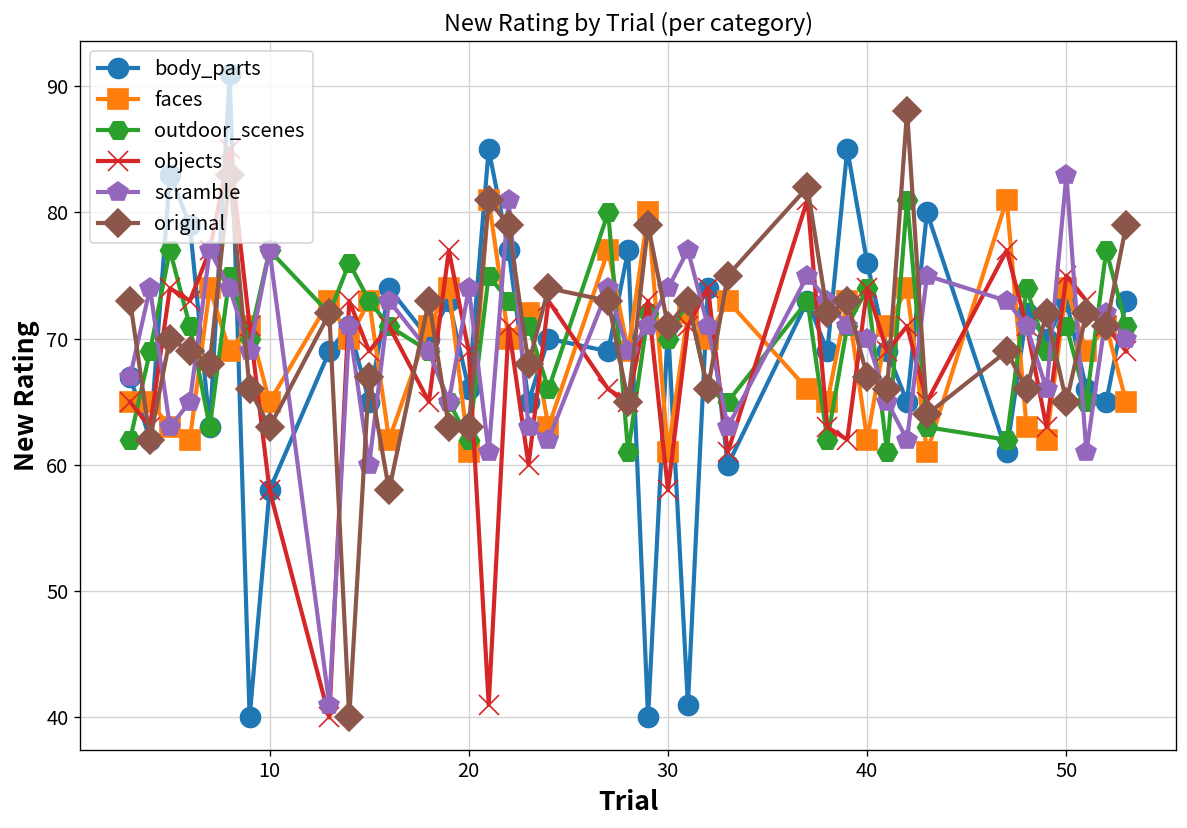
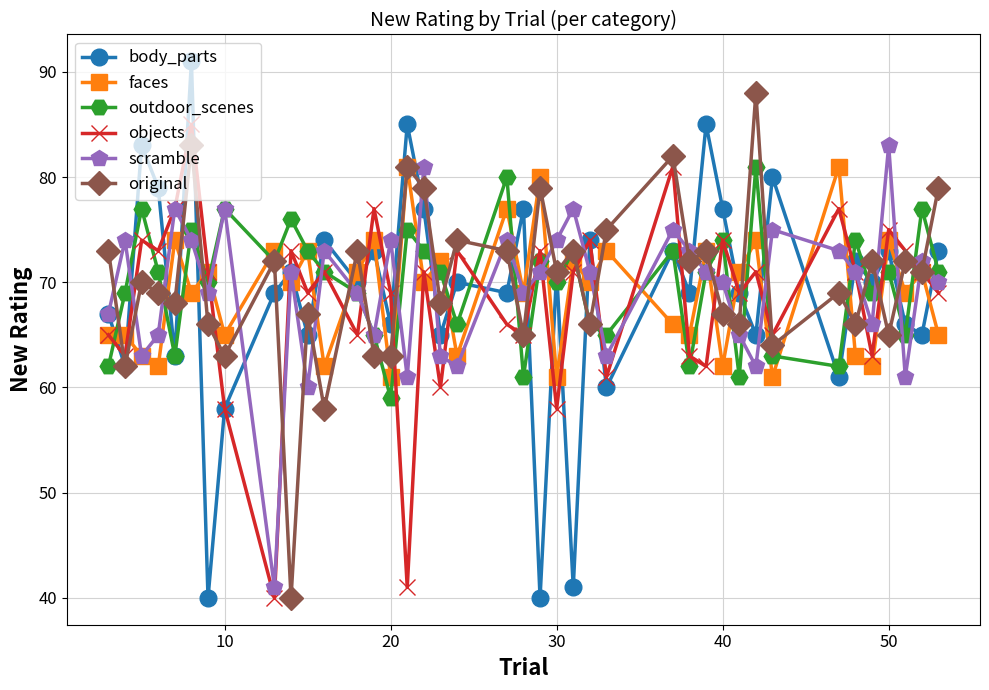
outdoor_scenes, 20: 62 -> 59
body_parts, 40: 76 -> 77
